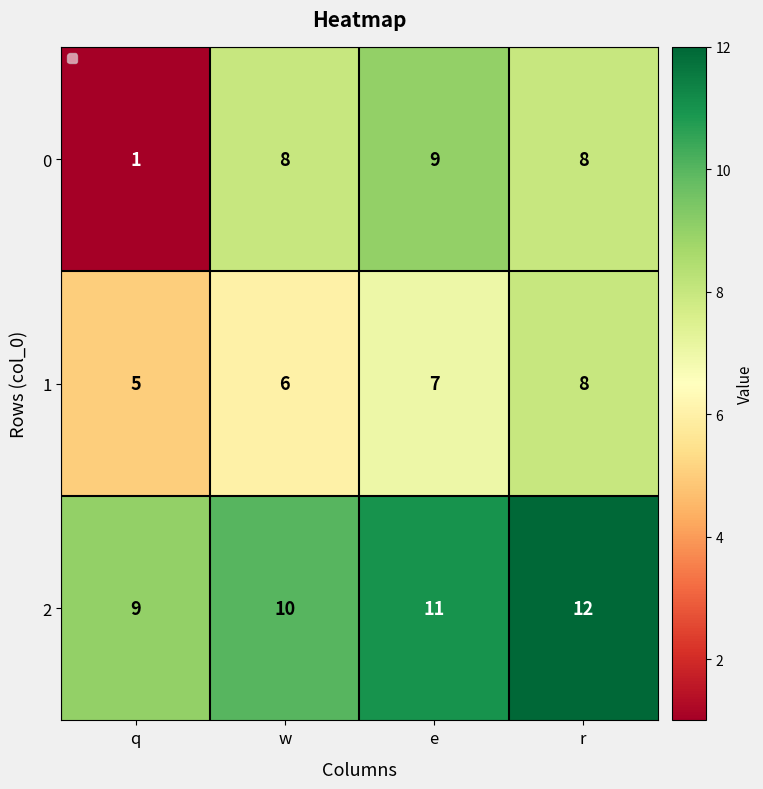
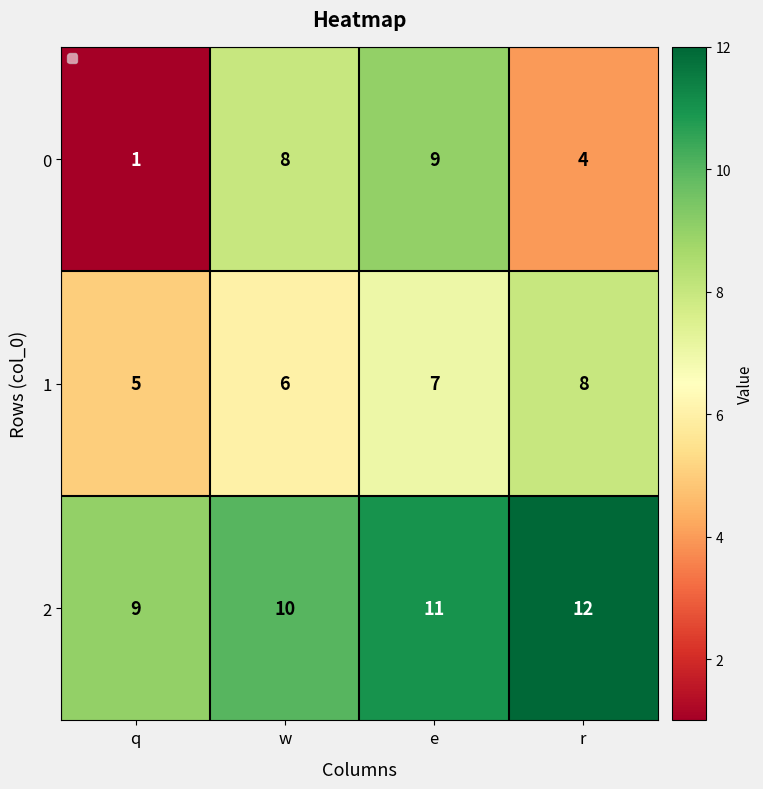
0, r: 8 -> 4
